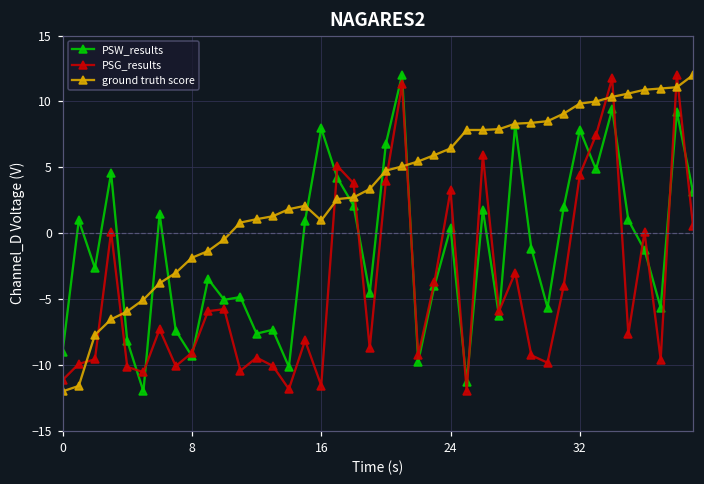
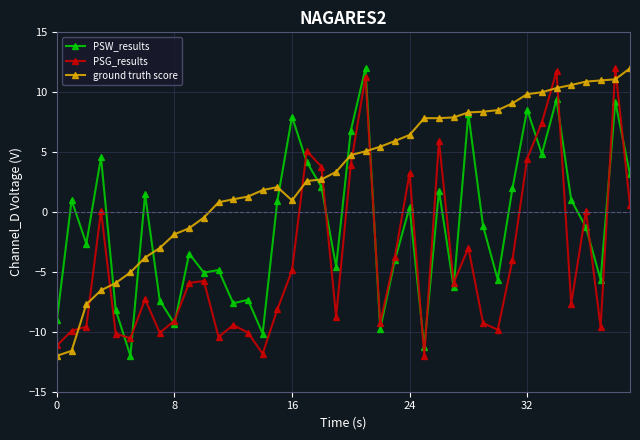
PSG_results, 16: -11.6 -> -4.9
PSW_results, 32: 7.8 -> 8.6
